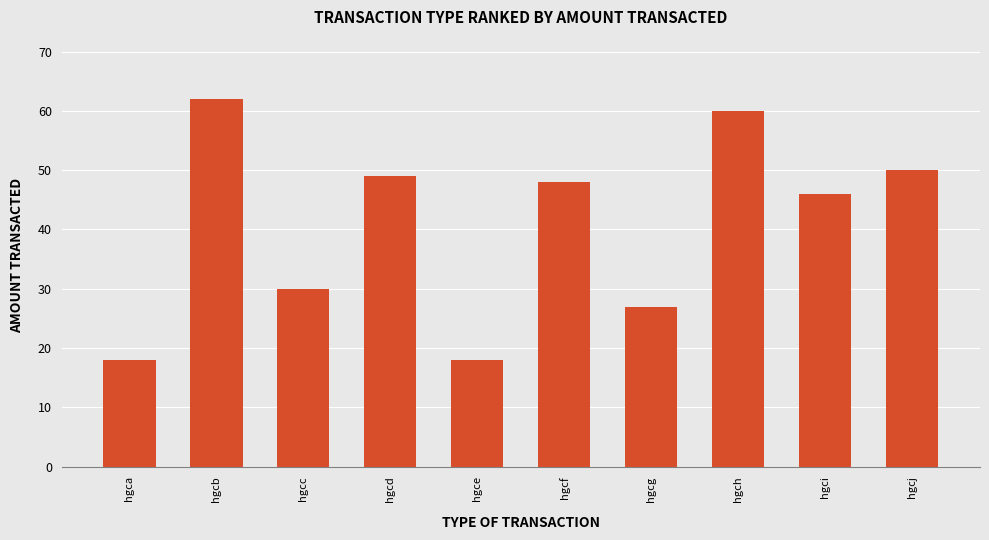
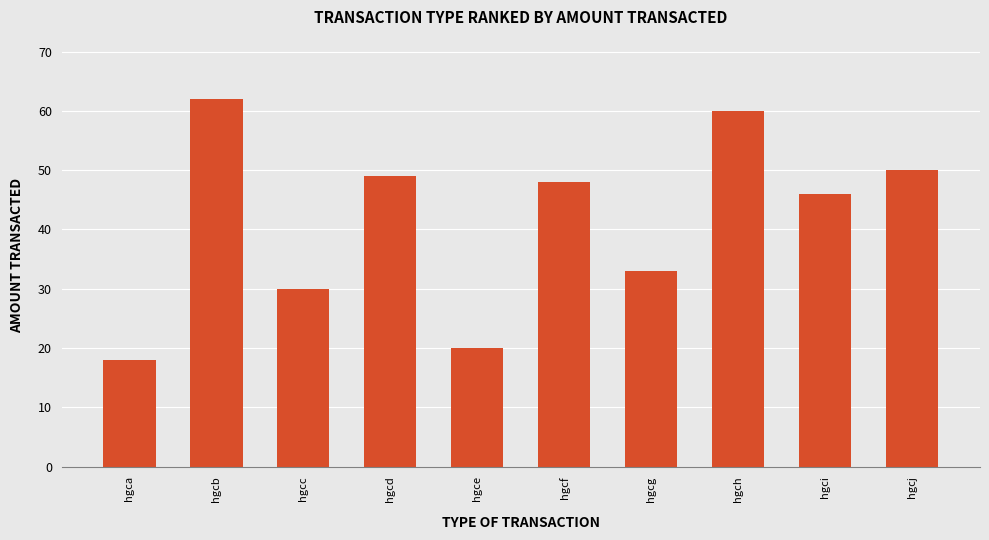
hgce: 18 -> 20
hgcg: 27 -> 33
